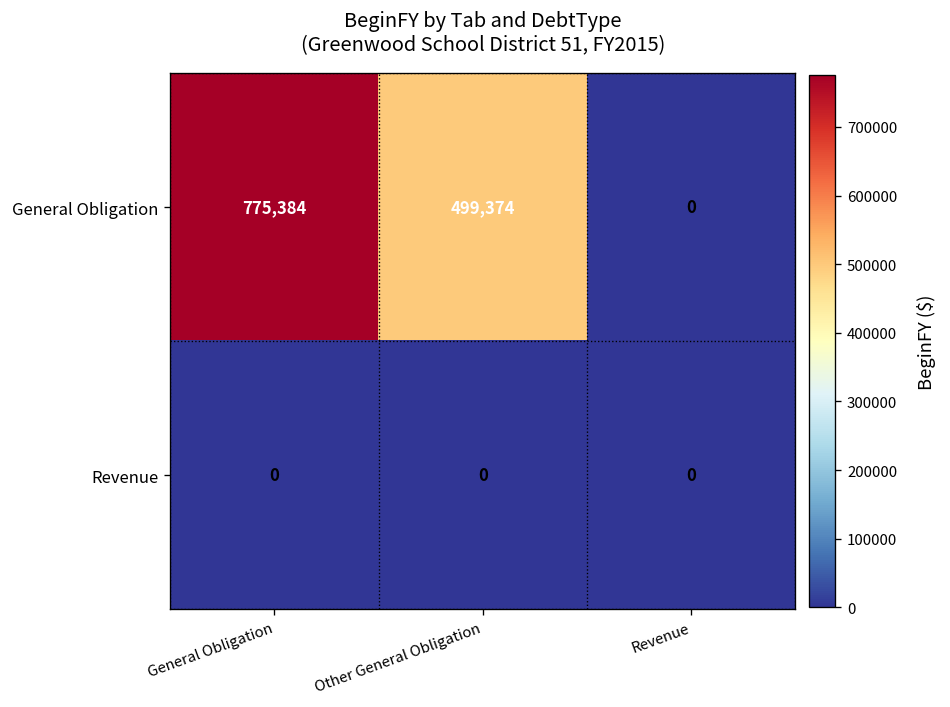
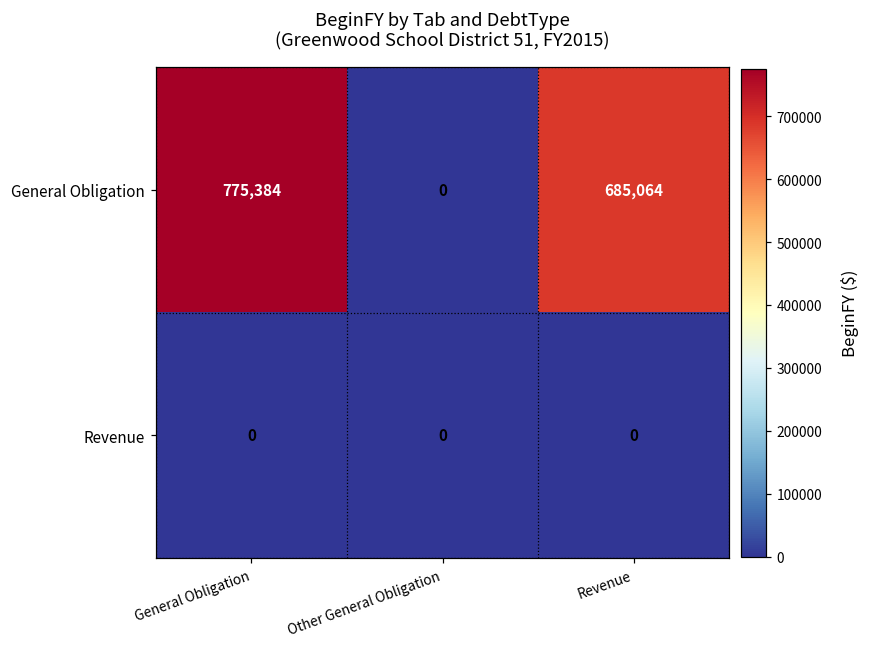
General Obligation, Other General Obligation: 499,374 -> 0
General Obligation, Revenue: 0 -> 685,064
